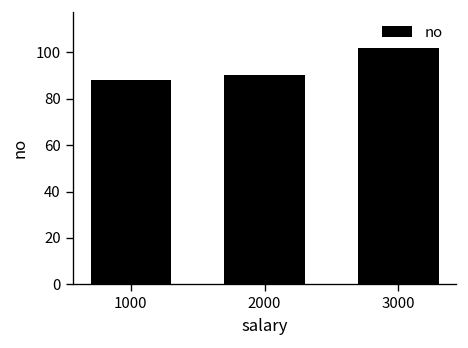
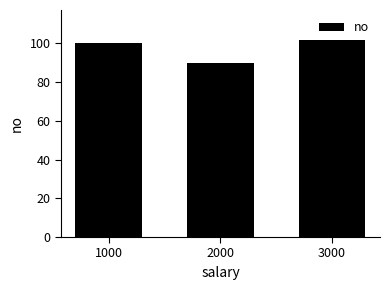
1000: 88 -> 100
